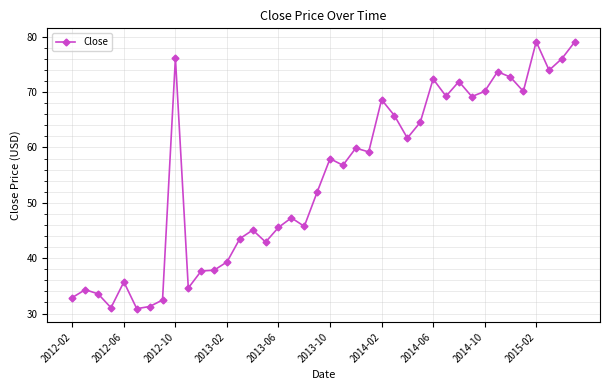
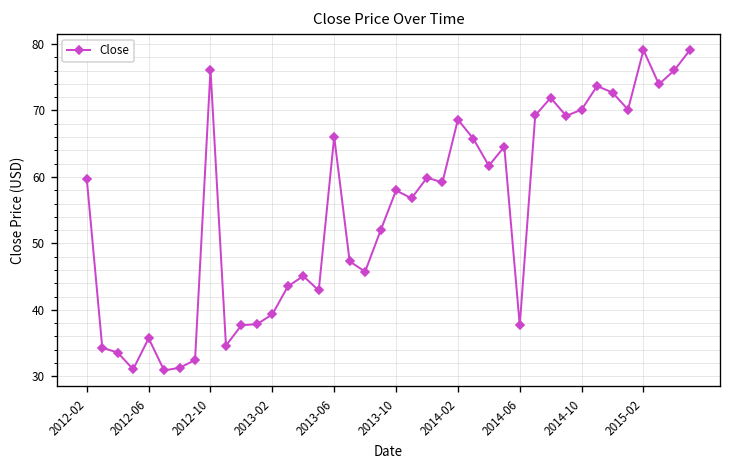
2012-02: 33 -> 60
2013-06: 46 -> 66
2014-06: 72 -> 38
